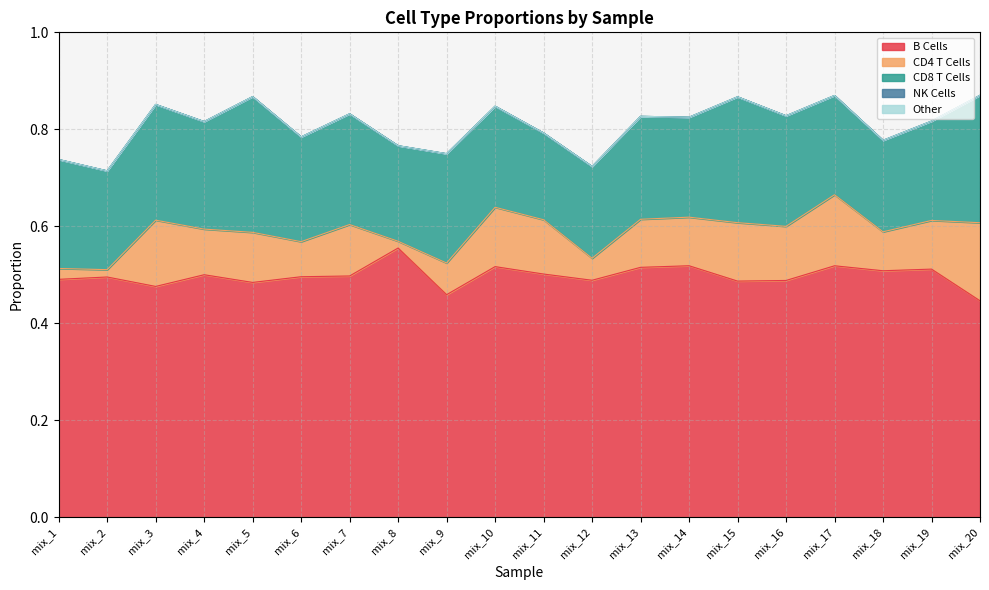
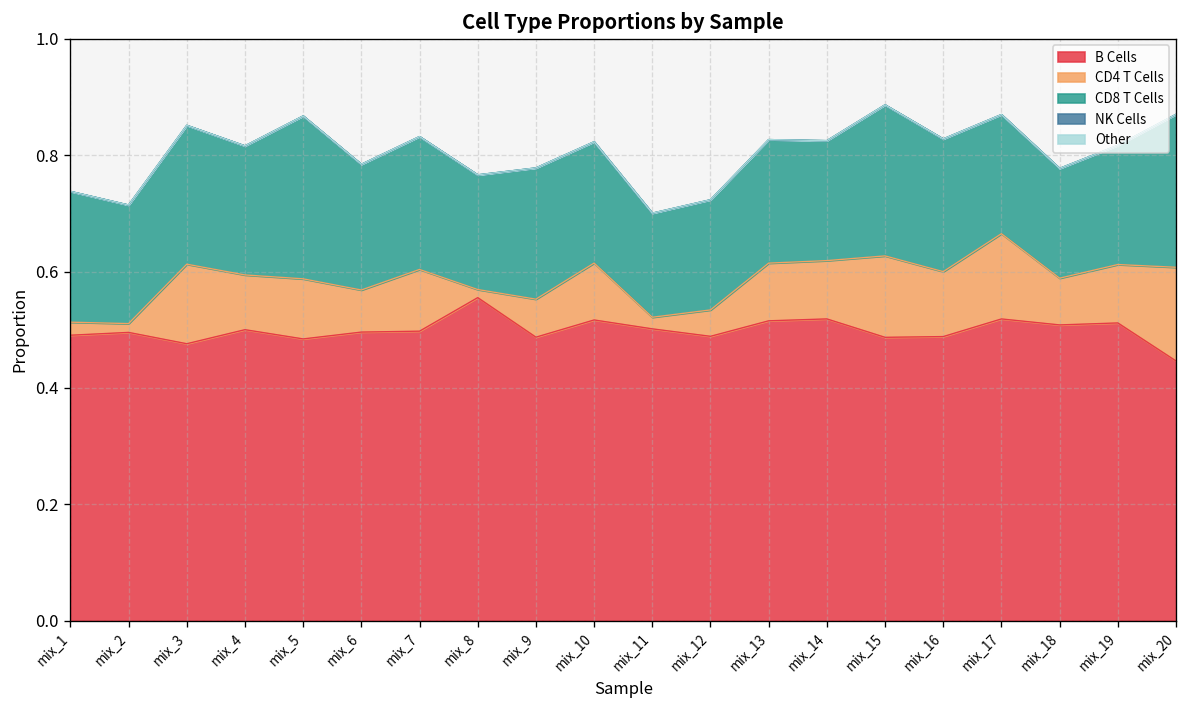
B Cells, mix_9: 0.46 -> 0.49
CD4 T Cells, mix_10: 0.12 -> 0.10
CD4 T Cells, mix_11: 0.11 -> 0.02
CD4 T Cells, mix_15: 0.12 -> 0.14
